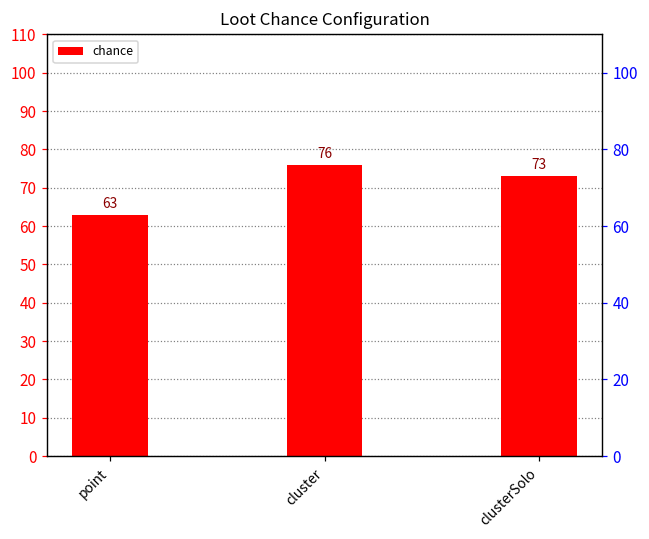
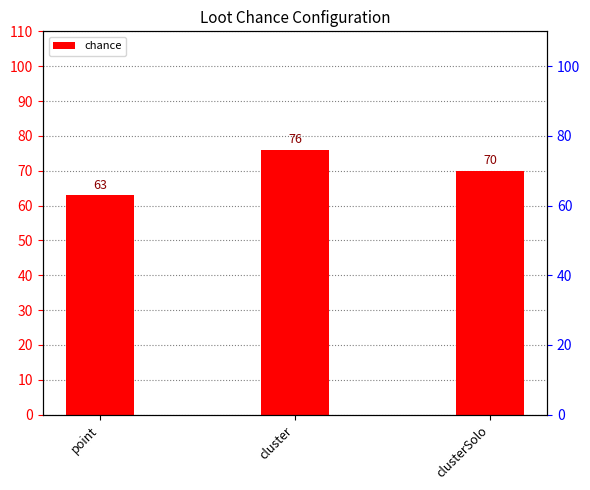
clusterSolo: 73 -> 70
